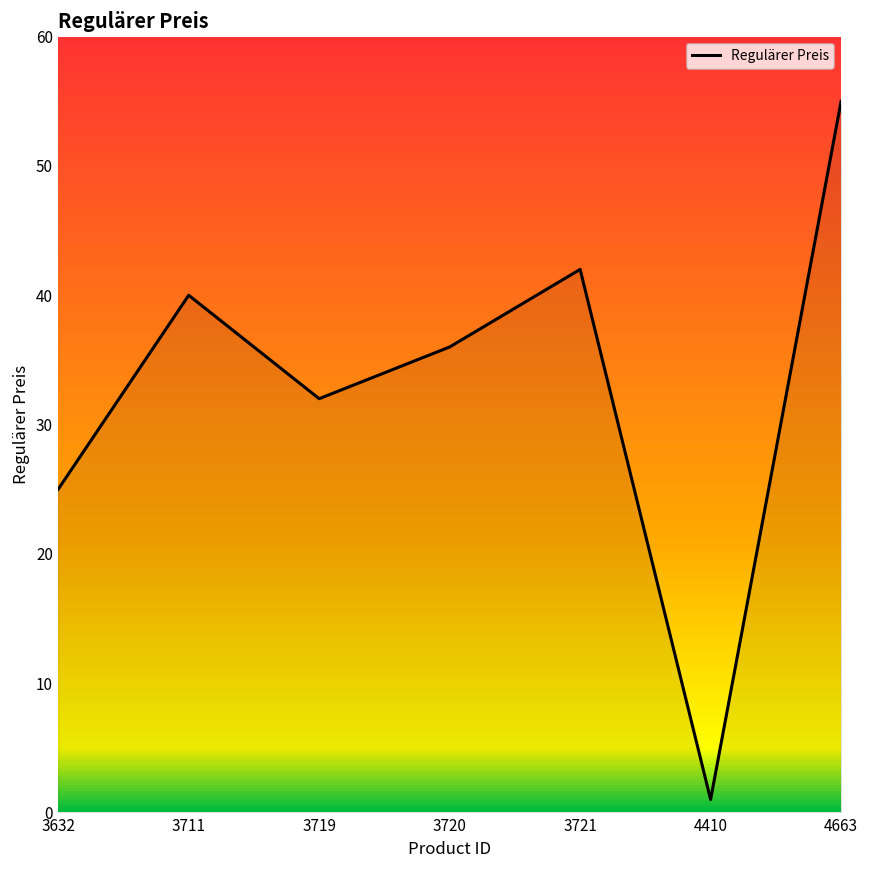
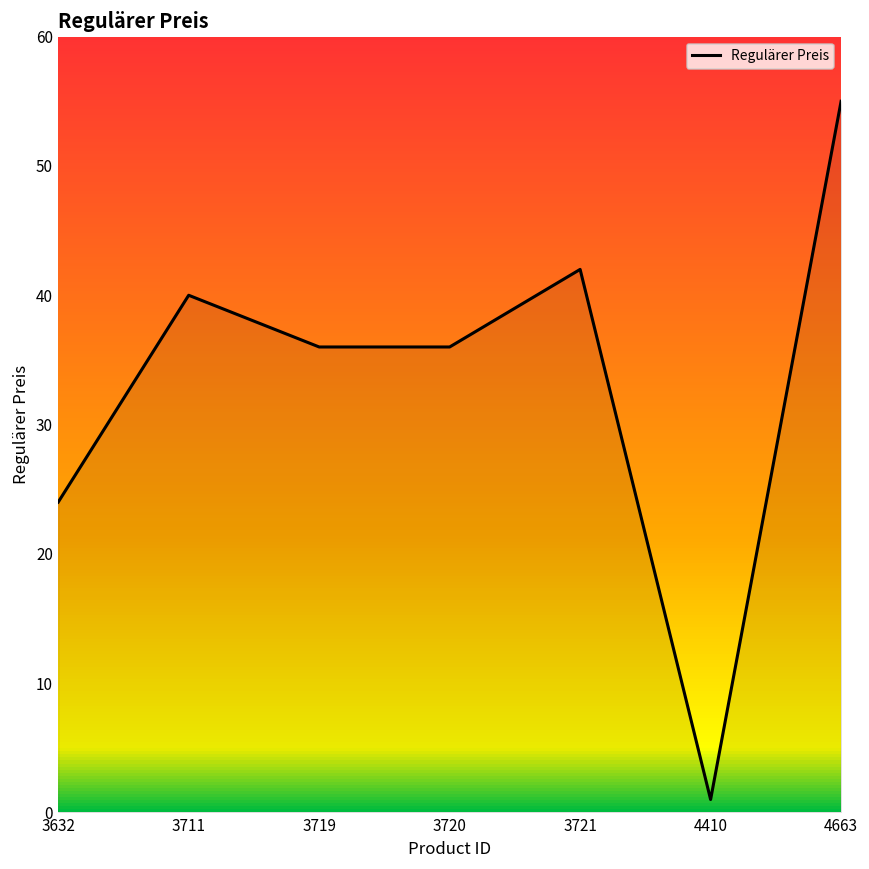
3632: 25 -> 24
3719: 32 -> 36
